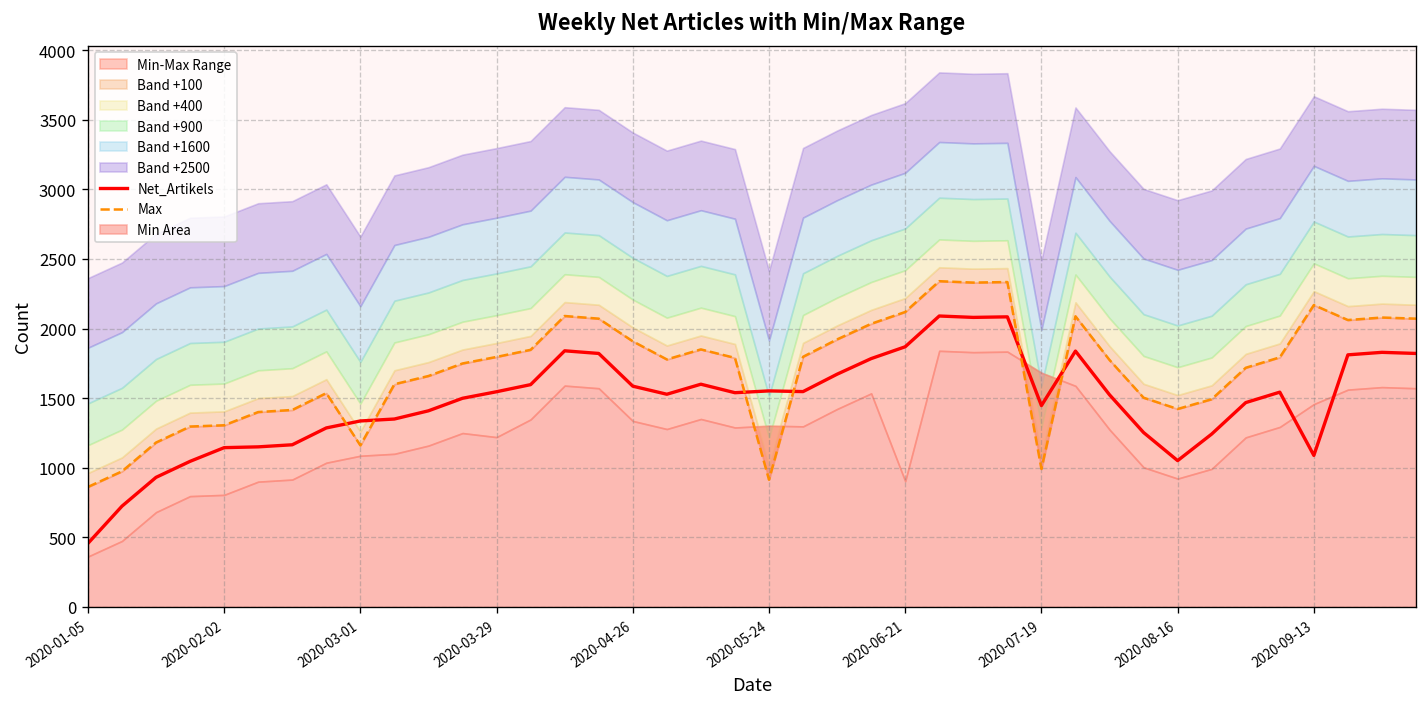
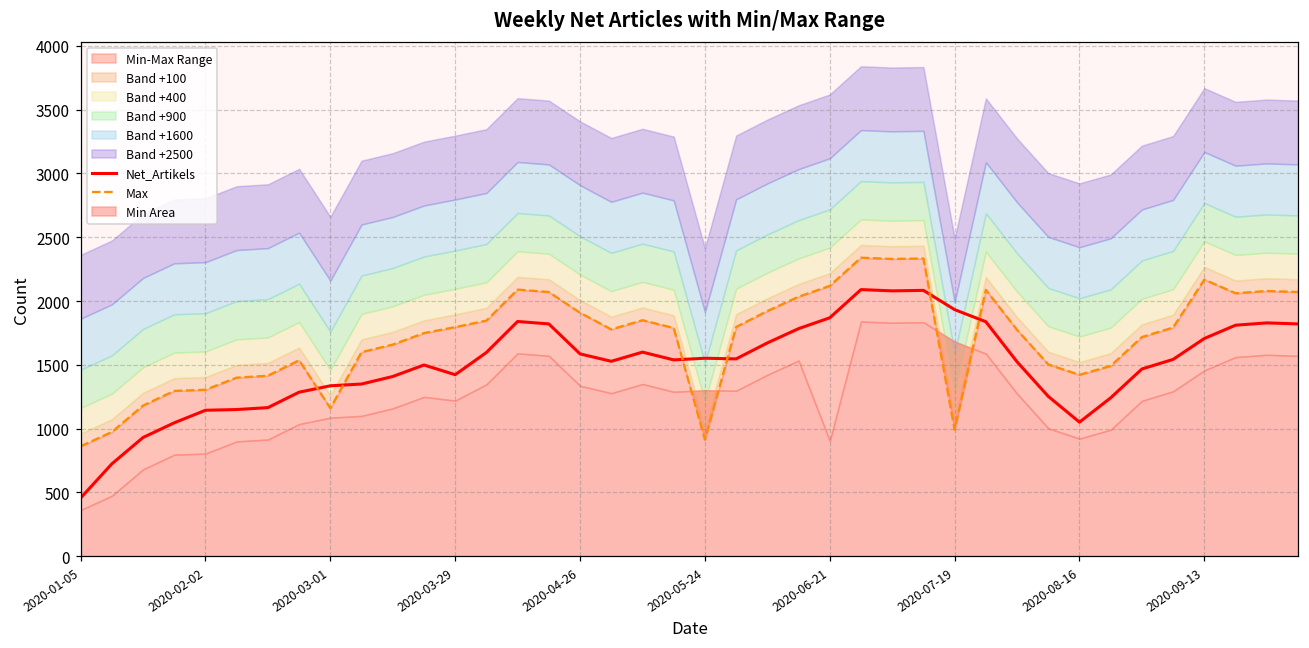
Net_Artikels, 2020-03-29: 1550 -> 1420
Net_Artikels, 2020-07-19: 1450 -> 1930
Net_Artikels, 2020-09-13: 1090 -> 1710
